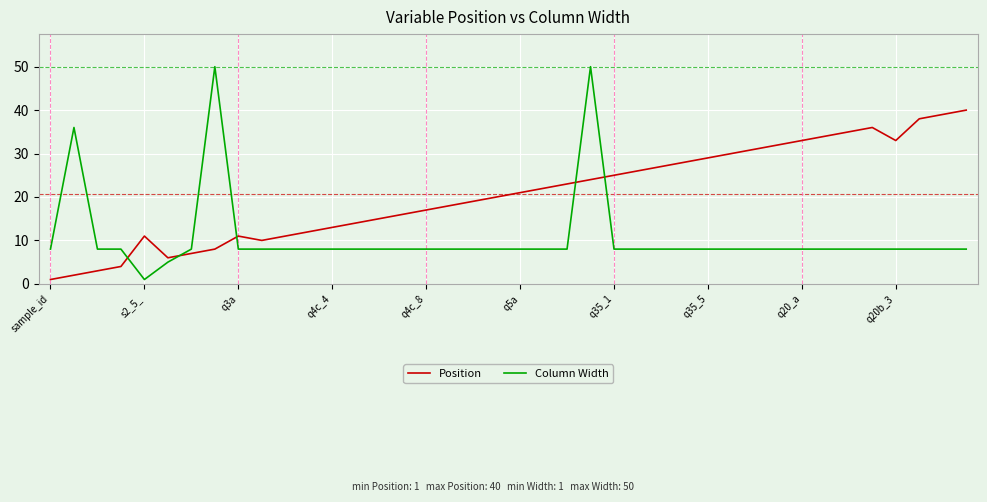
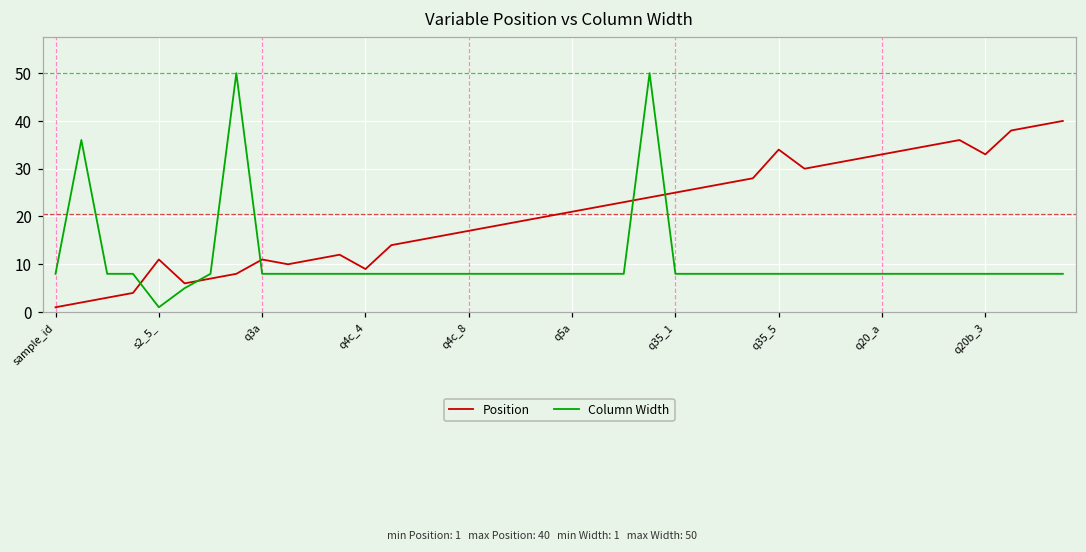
Position, q4c_4: 13 -> 9
Position, q35_5: 29 -> 34
